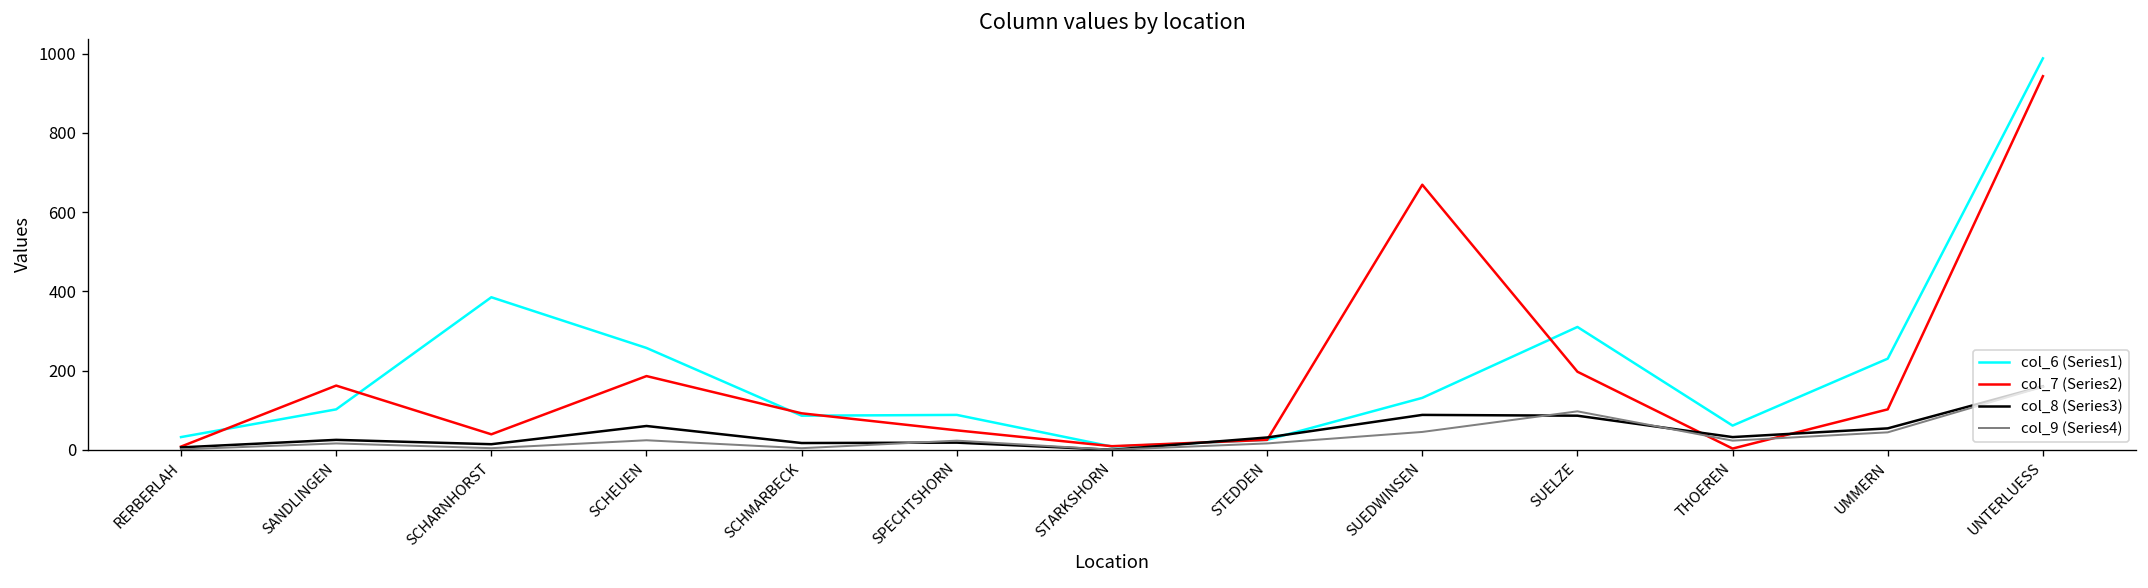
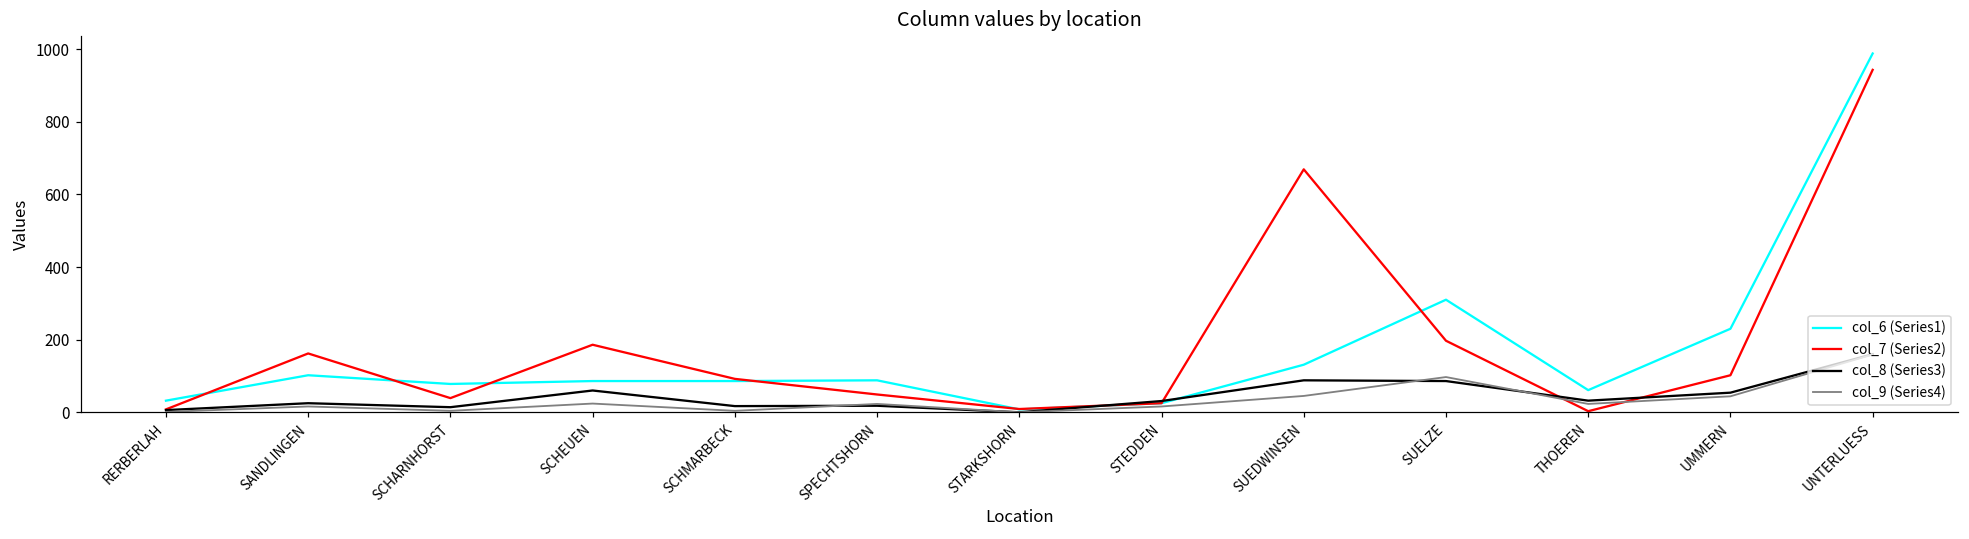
col_6 (Series1), SCHARNHORST: 390 -> 80
col_6 (Series1), SCHEUEN: 260 -> 90
